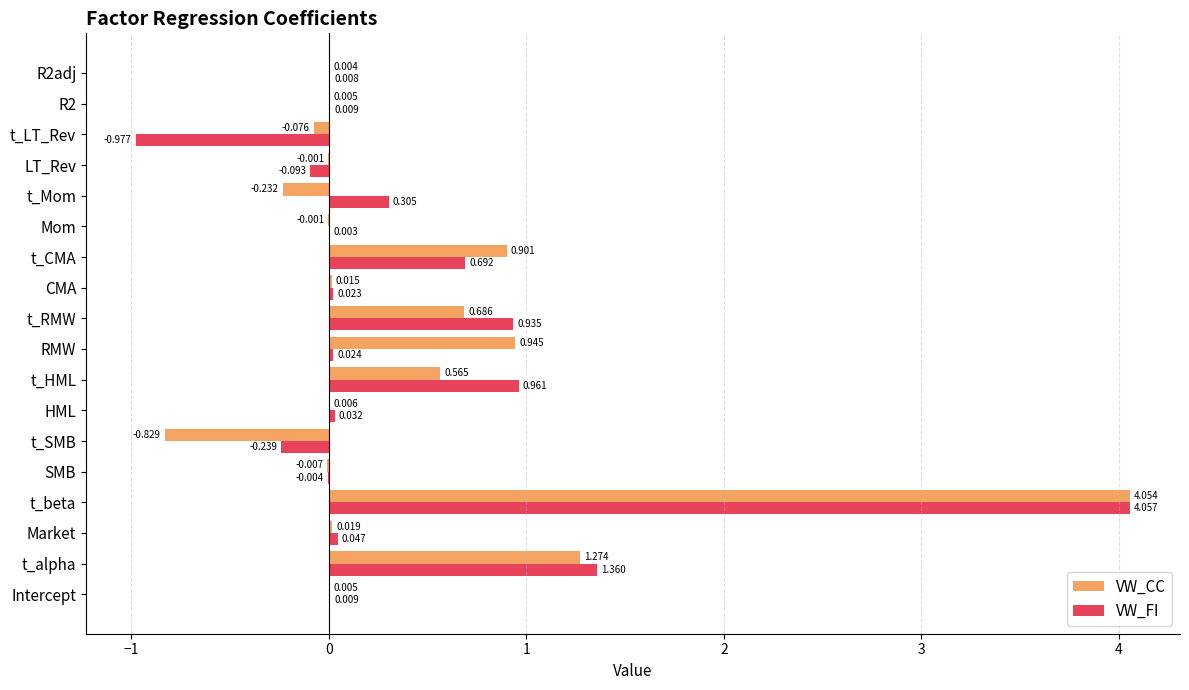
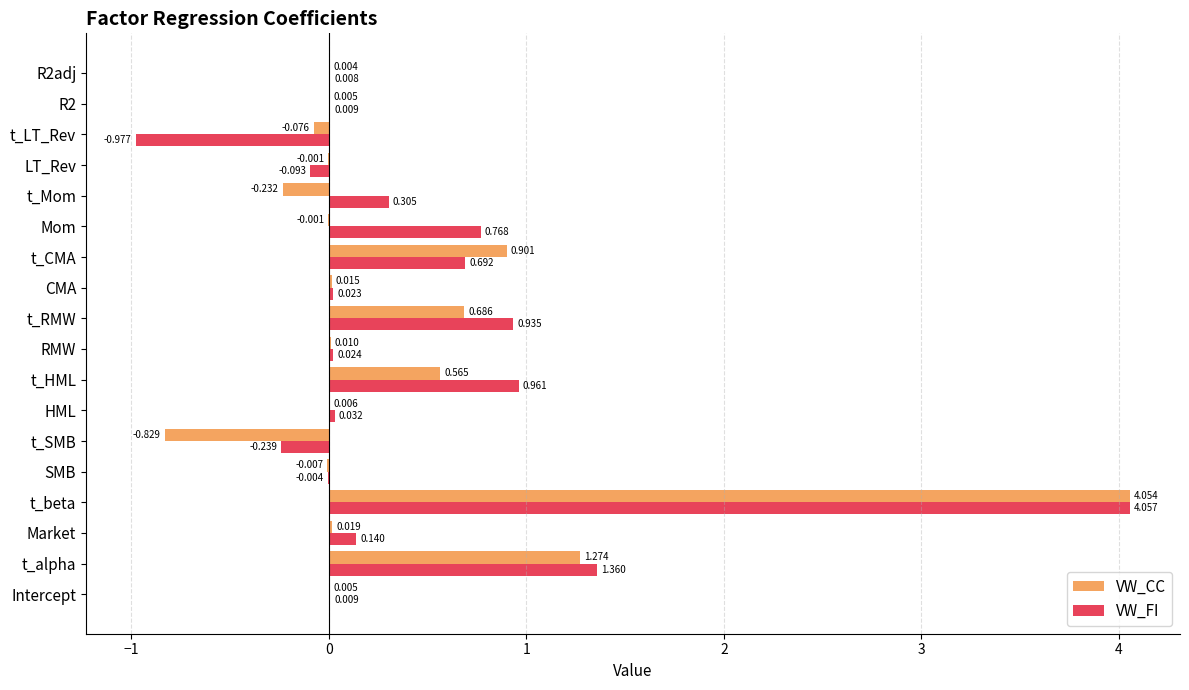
VW_FI, Mom: 0.003 -> 0.768
VW_CC, RMW: 0.945 -> 0.010
VW_FI, Market: 0.047 -> 0.140
